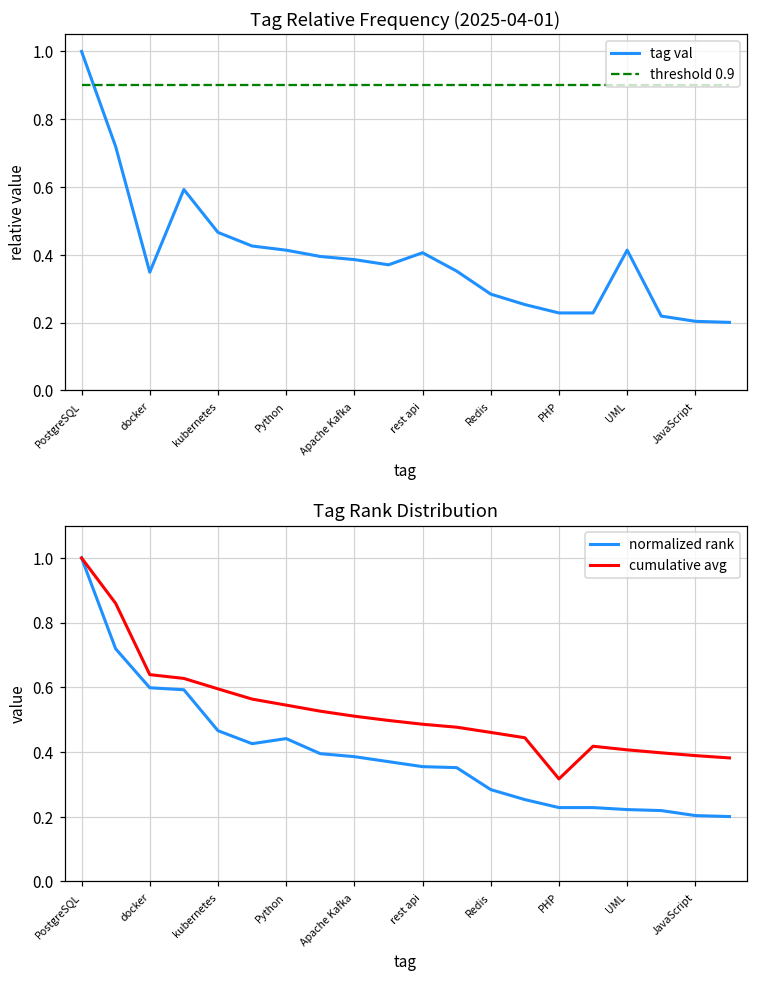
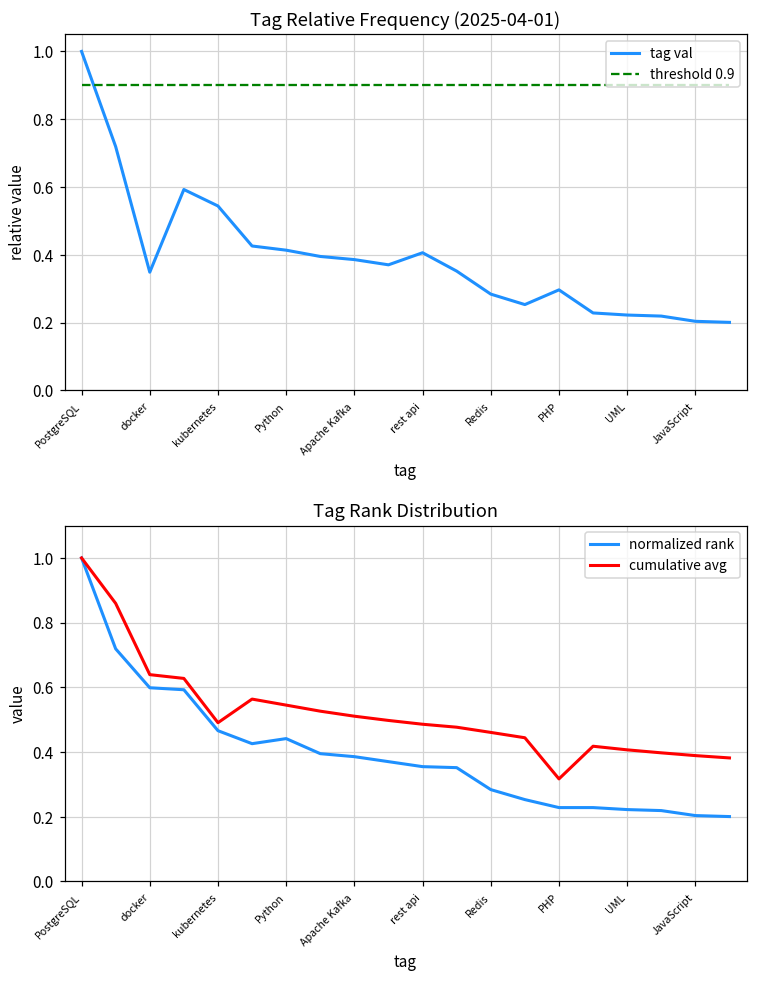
Tag Relative Frequency (2025-04-01), tag val, kubernetes: 0.47 -> 0.54
Tag Relative Frequency (2025-04-01), tag val, PHP: 0.23 -> 0.30
Tag Relative Frequency (2025-04-01), tag val, UML: 0.41 -> 0.22
Tag Rank Distribution, cumulative avg, kubernetes: 0.60 -> 0.49
